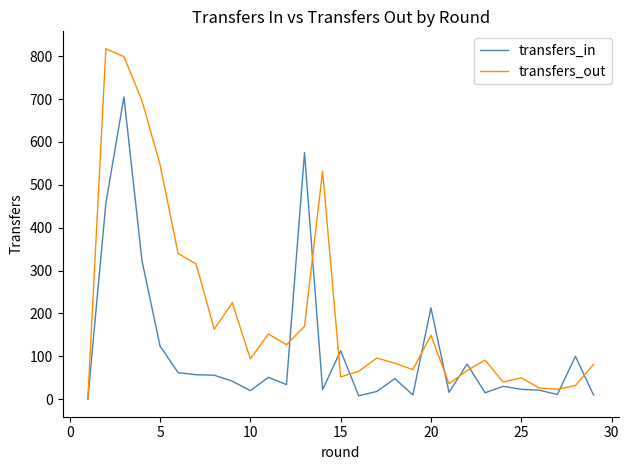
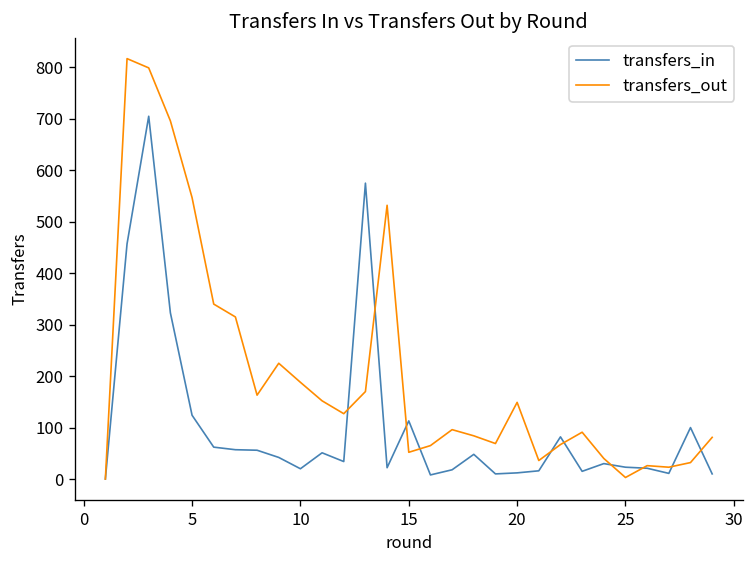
transfers_out, 10: 90 -> 190
transfers_in, 20: 210 -> 10
transfers_out, 25: 50 -> 0
